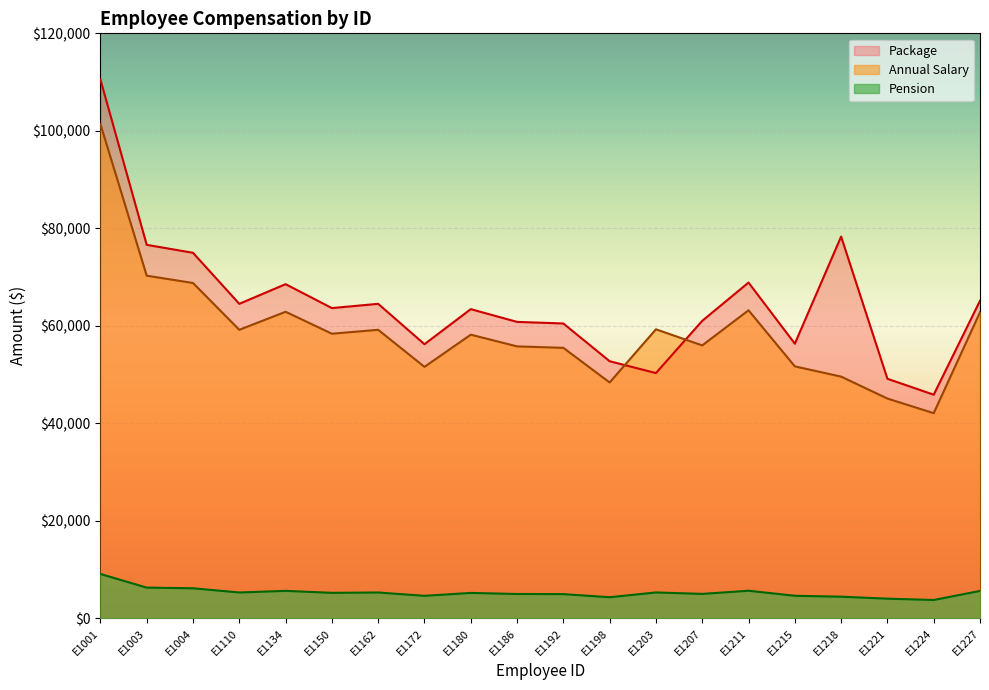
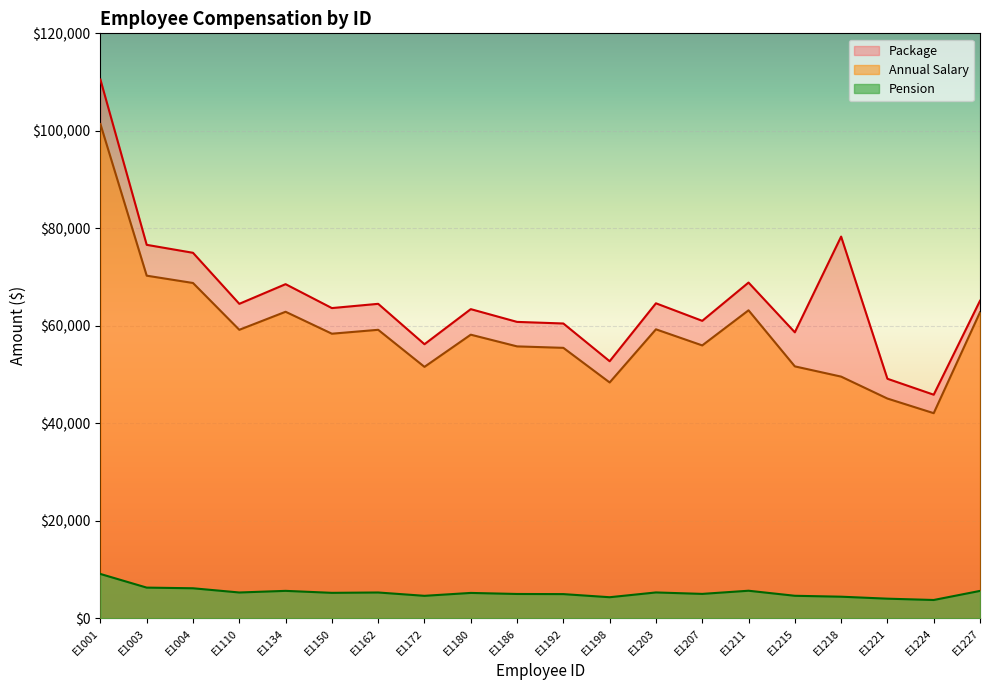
Package, E1203: $50,000 -> $65,000
Package, E1215: $56,000 -> $59,000
